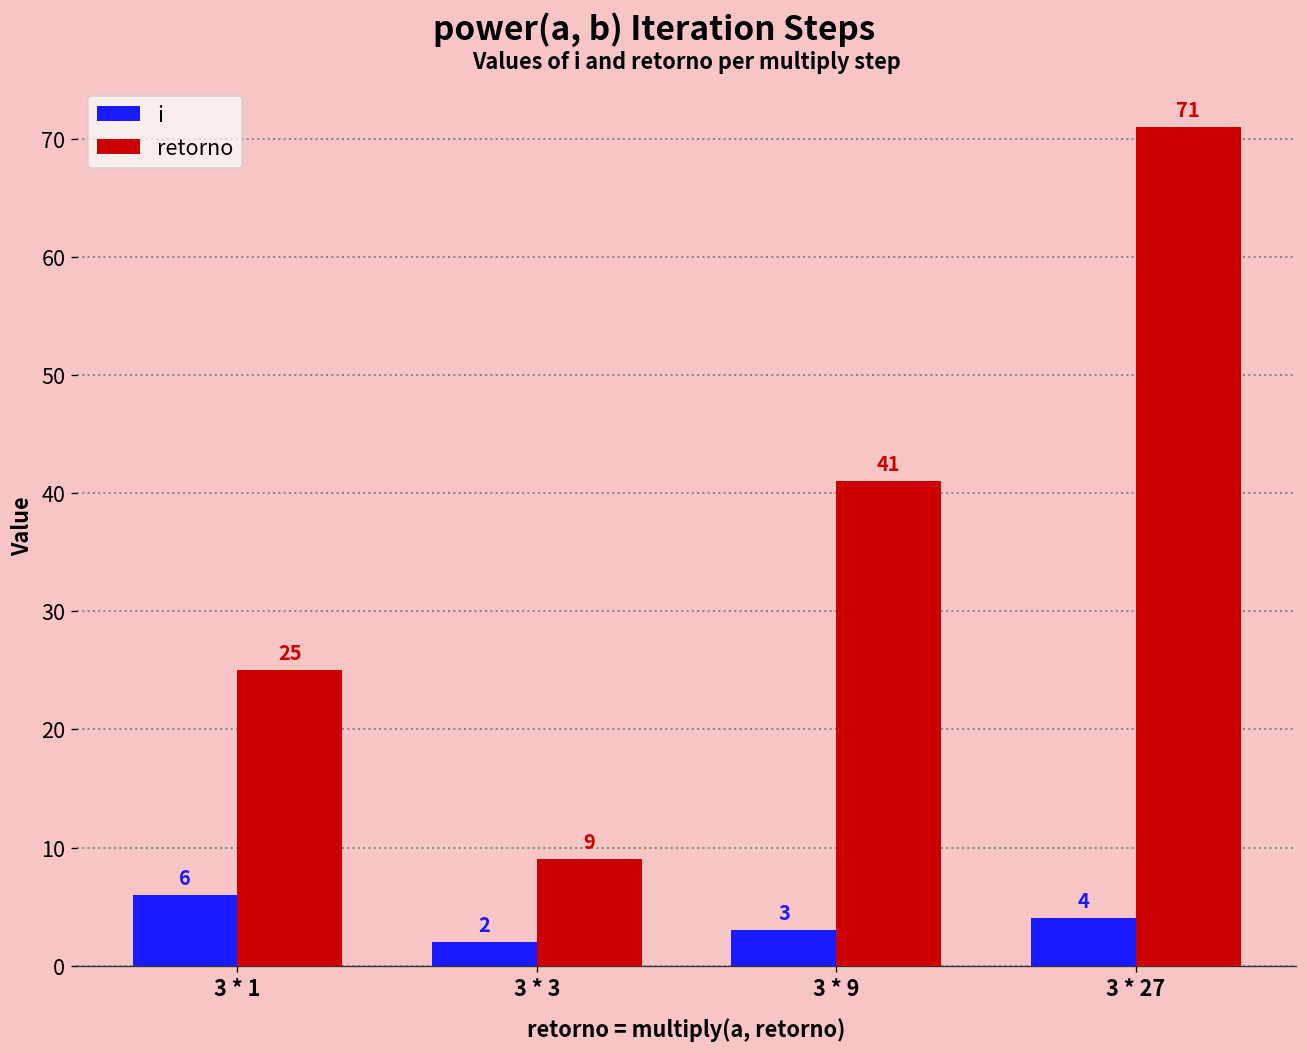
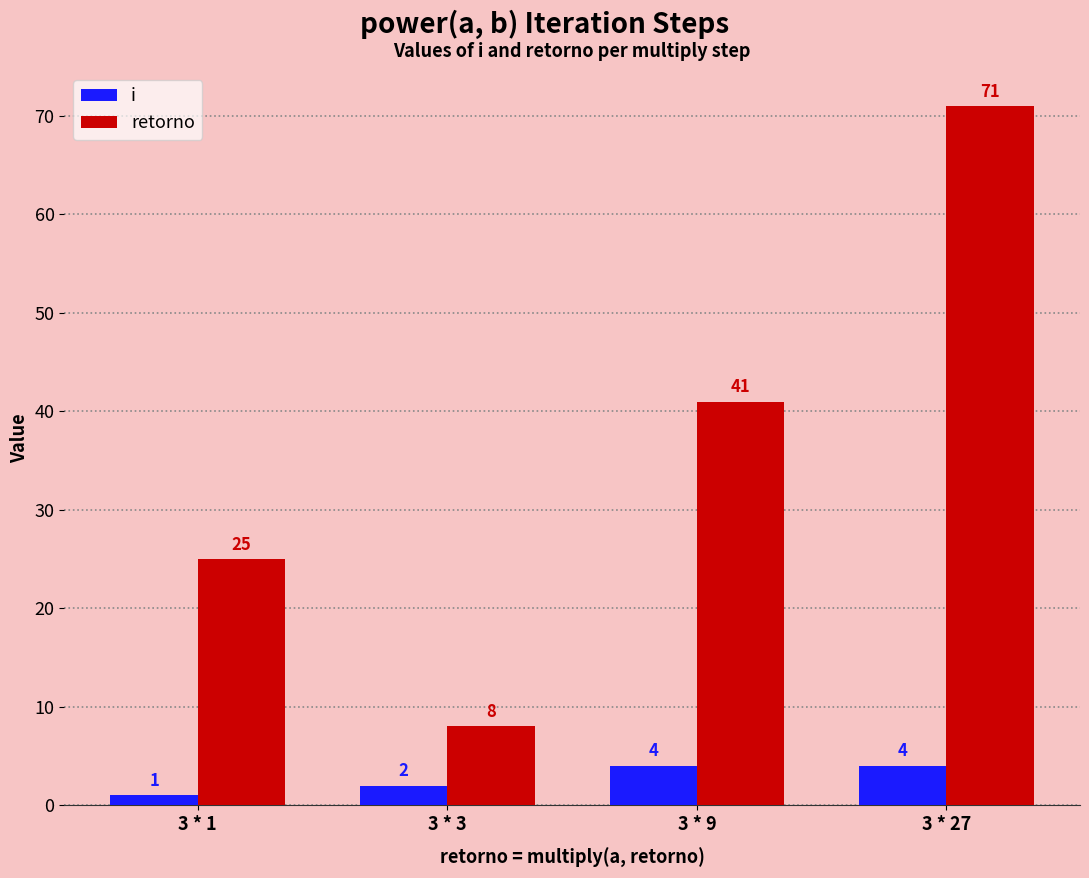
i, 3 * 1: 6 -> 1
retorno, 3 * 3: 9 -> 8
i, 3 * 9: 3 -> 4
